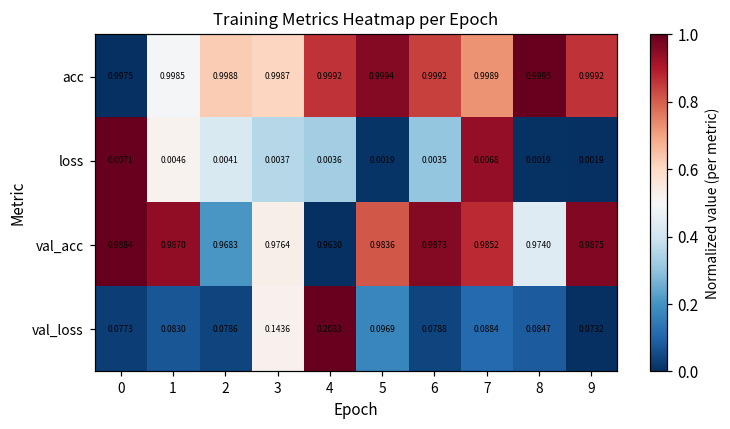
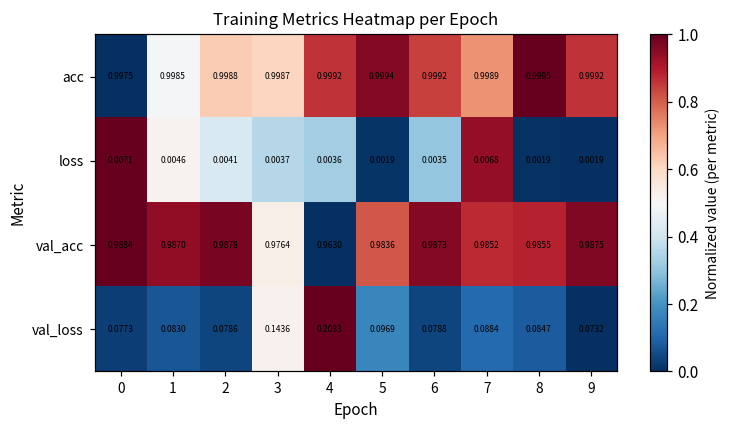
val_acc, 2: 0.9683 -> 0.9878
val_acc, 8: 0.9740 -> 0.9855
